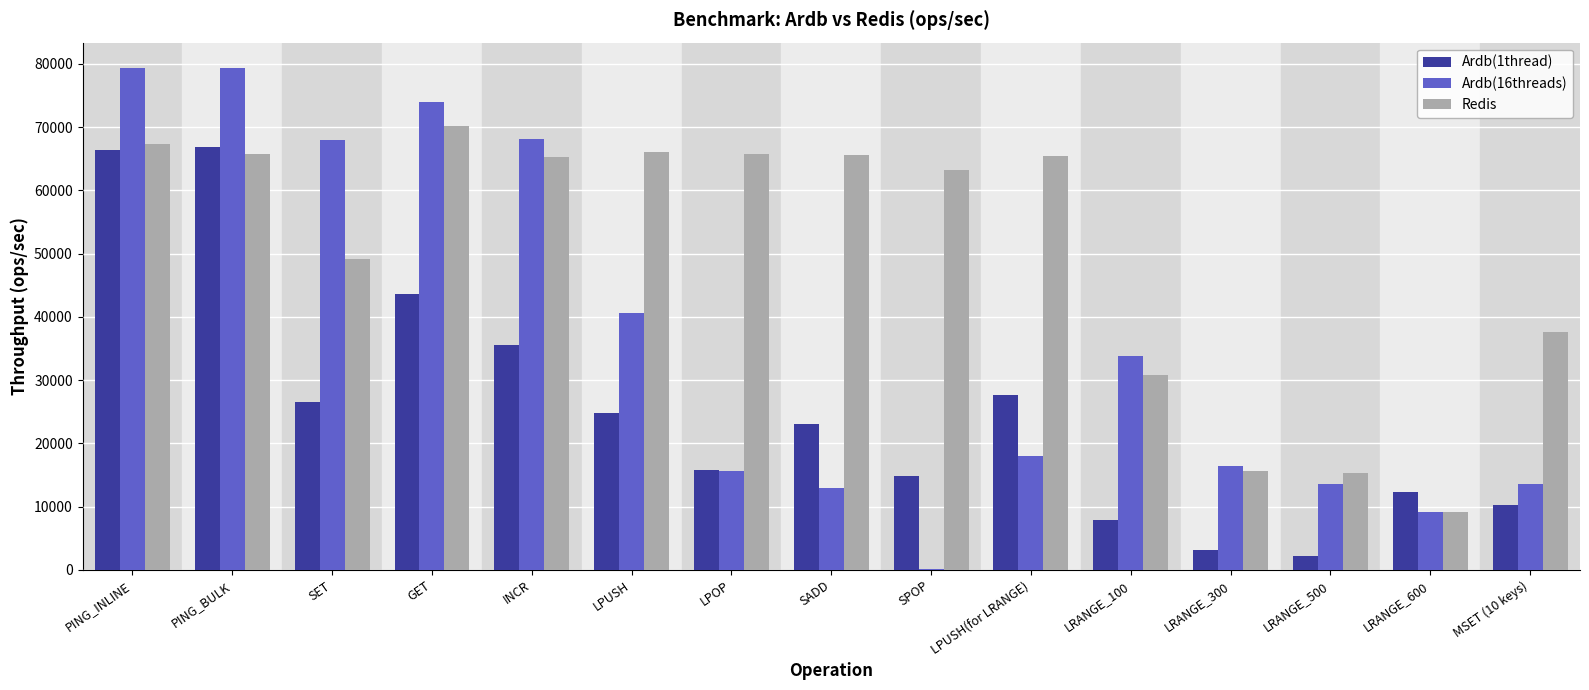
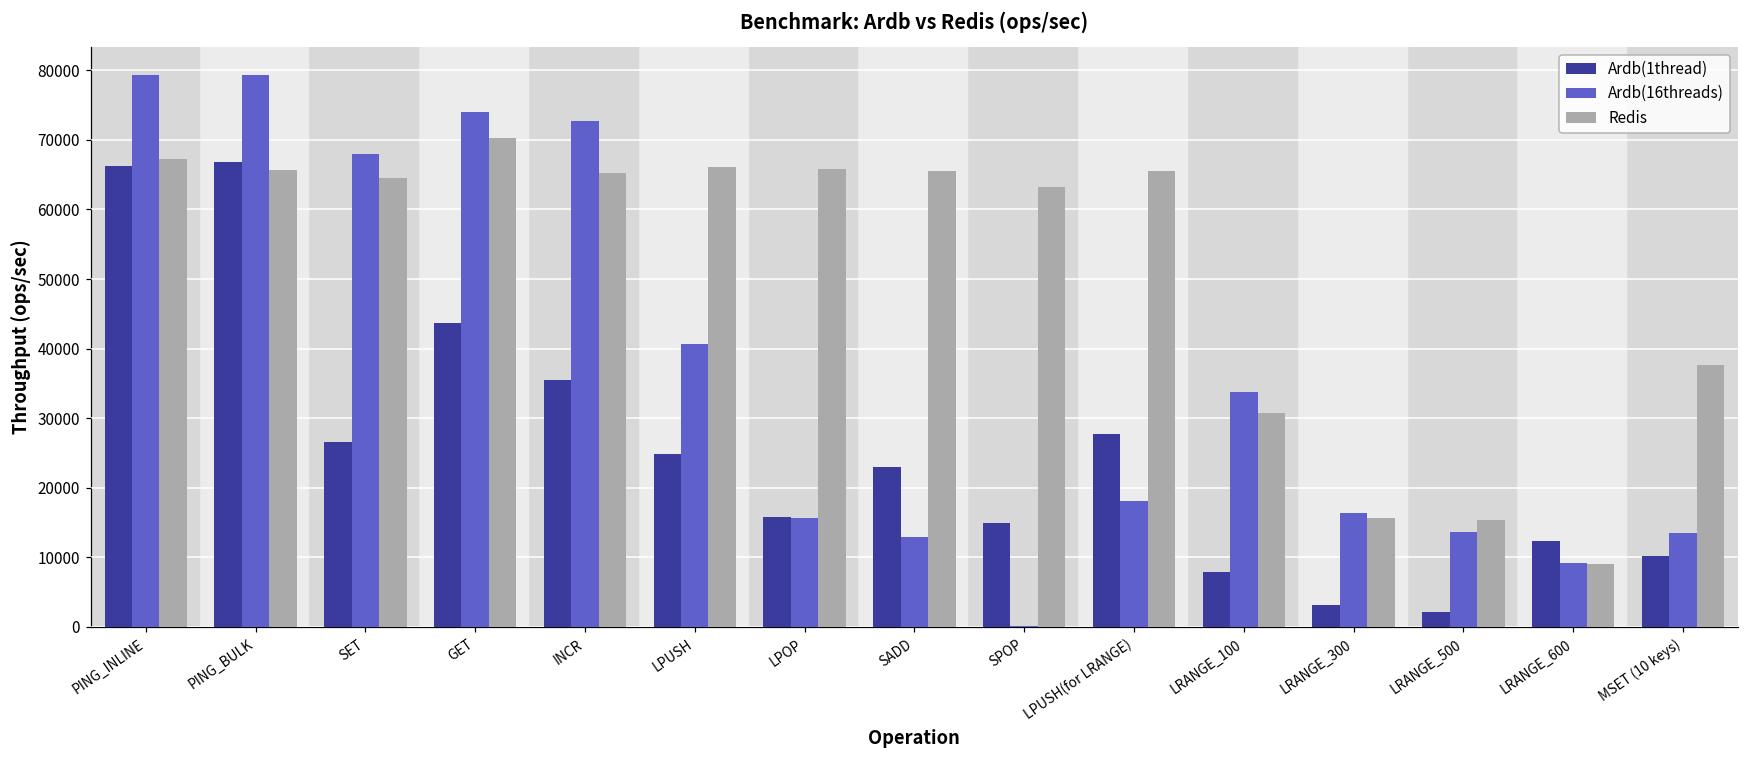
Redis, SET: 49000 -> 65000
Ardb(16threads), INCR: 68000 -> 73000
